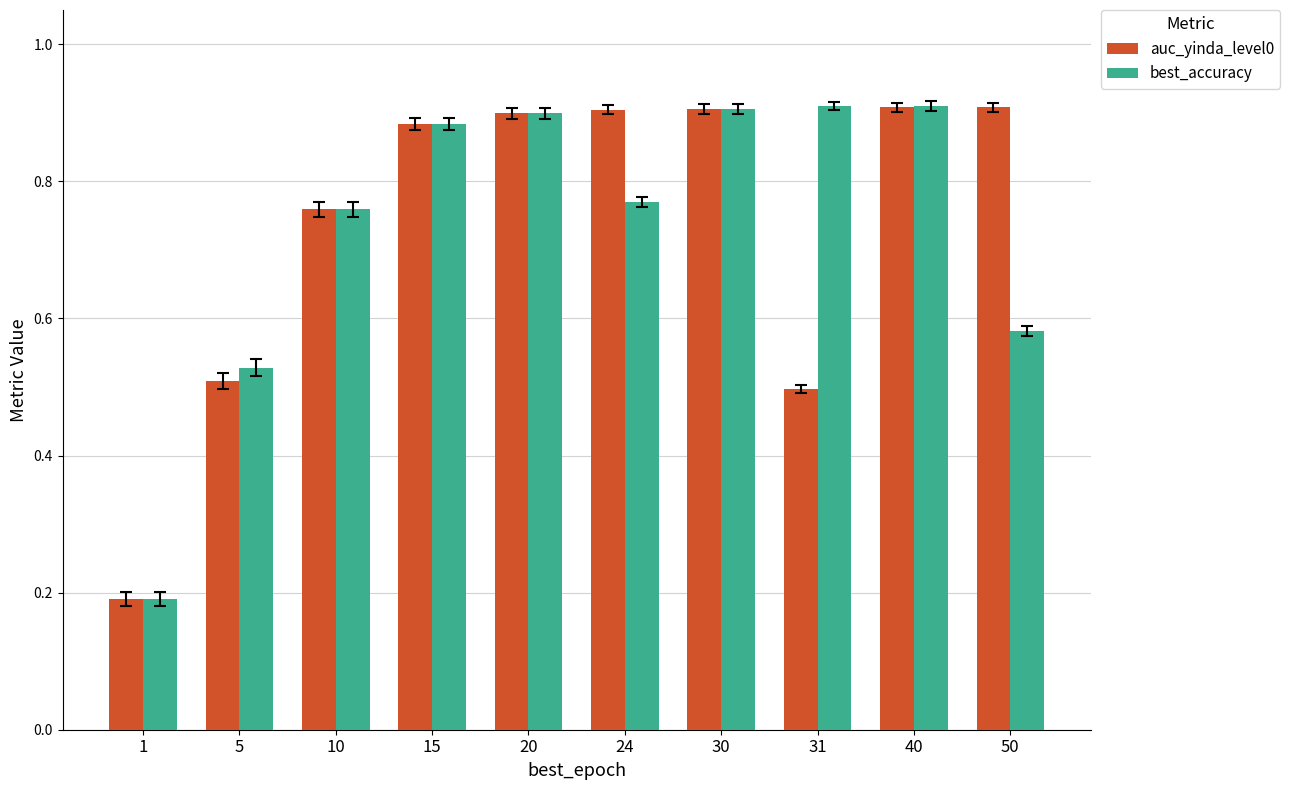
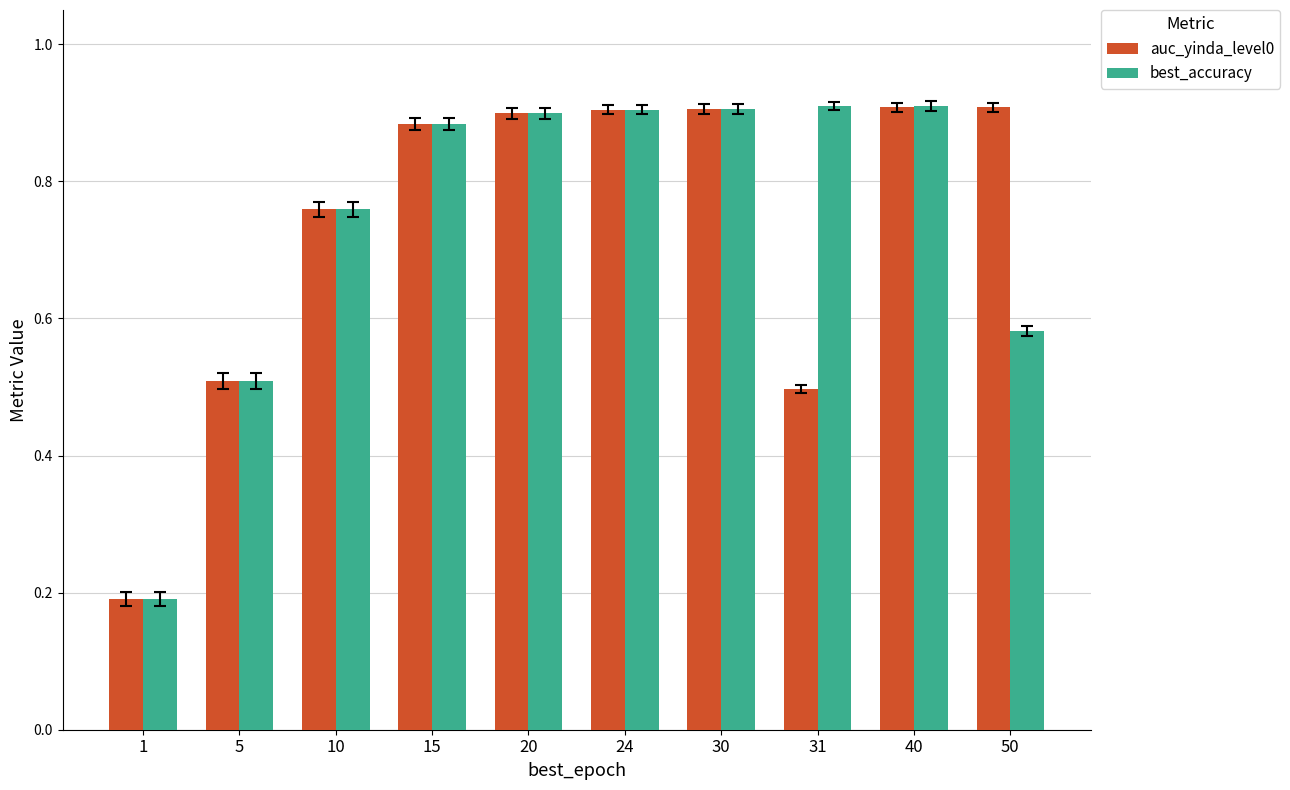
best_accuracy, 5: 0.53 -> 0.51
best_accuracy, 24: 0.77 -> 0.90
